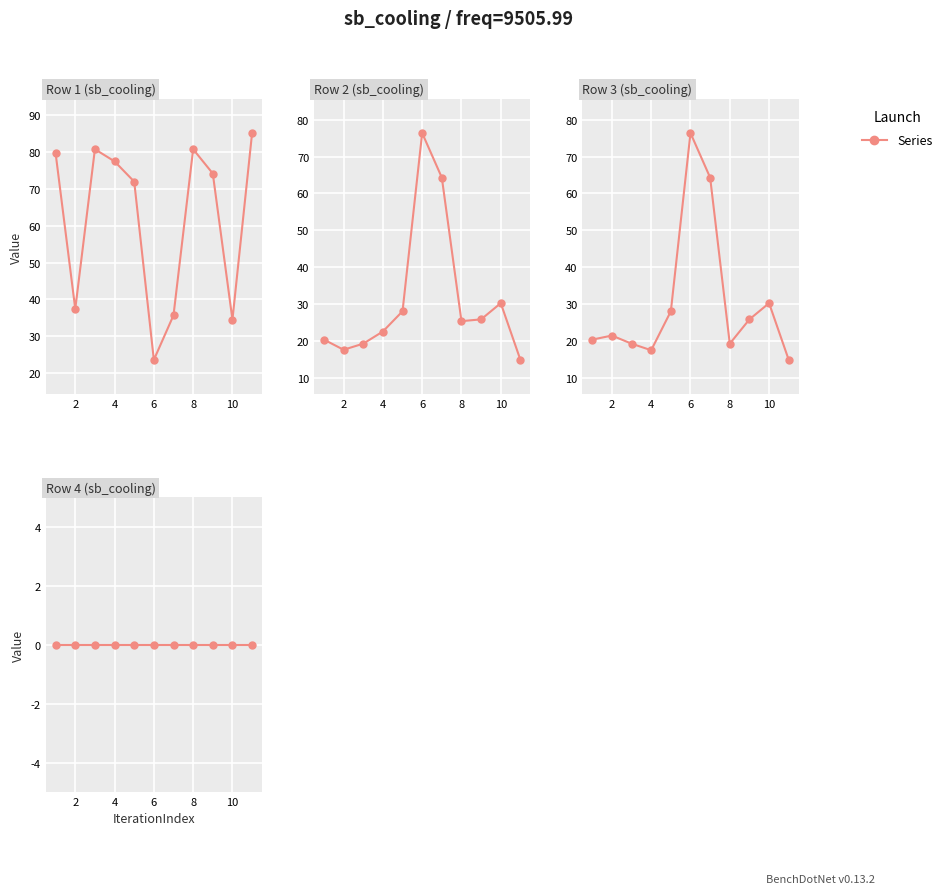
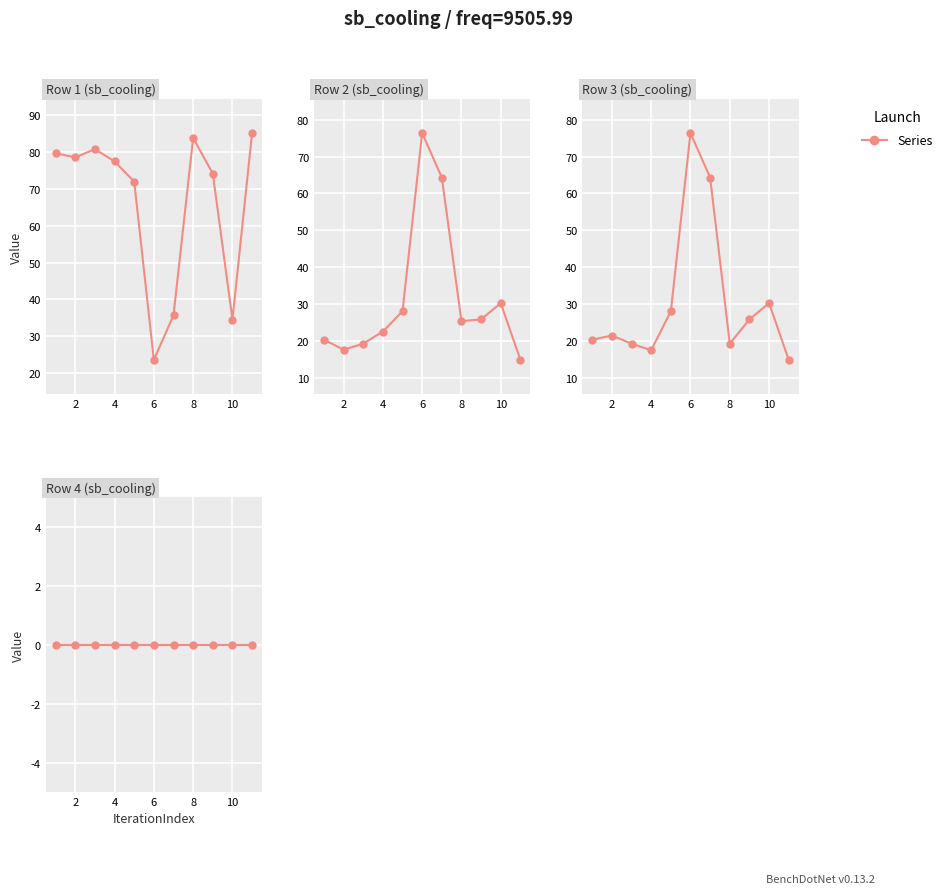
Row 1 (sb_cooling), 2: 37 -> 79
Row 1 (sb_cooling), 8: 81 -> 84
